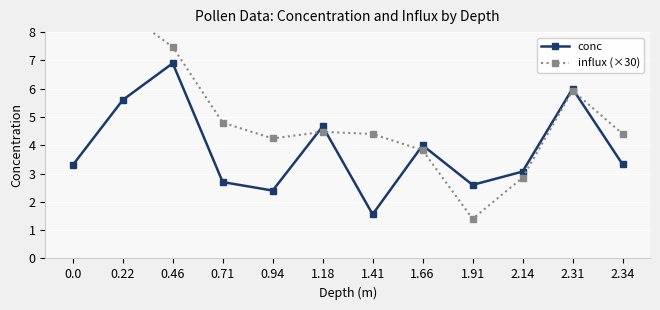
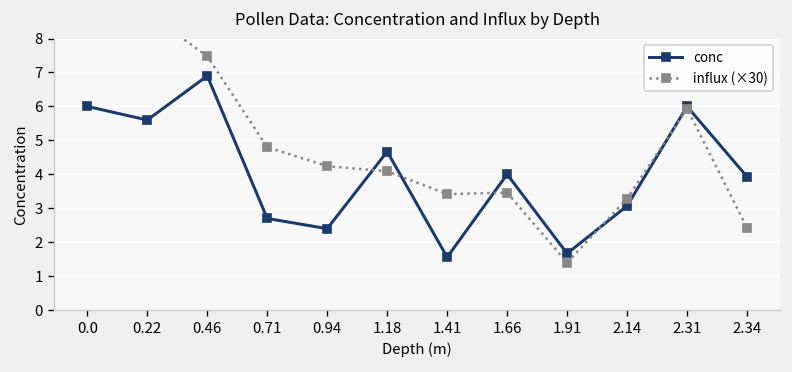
conc, 0.0: 3.3 -> 6.0
influx (×30), 1.18: 4.5 -> 4.1
influx (×30), 1.41: 4.4 -> 3.4
influx (×30), 1.66: 3.8 -> 3.5
conc, 1.91: 2.6 -> 1.7
influx (×30), 2.14: 2.9 -> 3.3
conc, 2.34: 3.3 -> 3.9
influx (×30), 2.34: 4.4 -> 2.4
